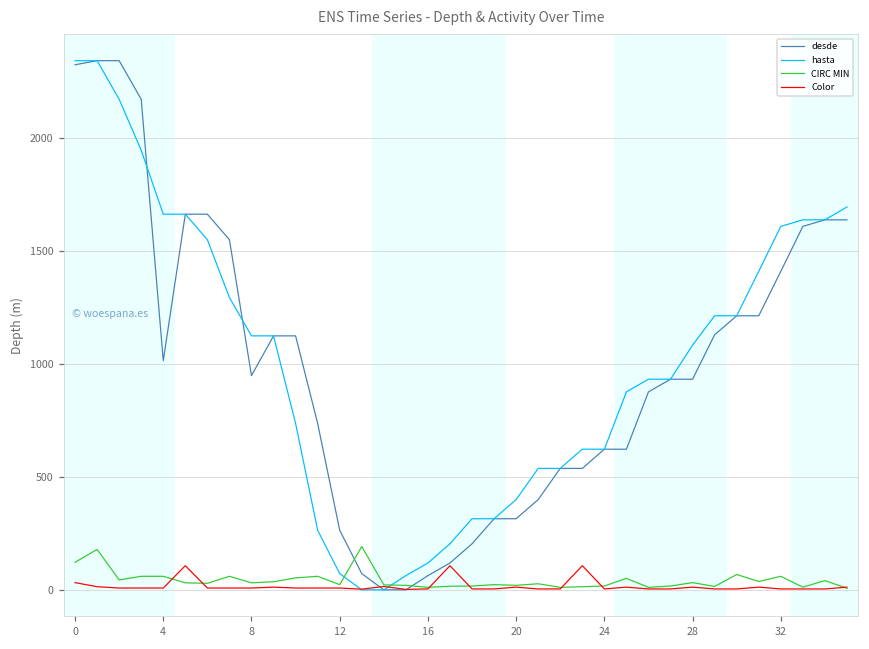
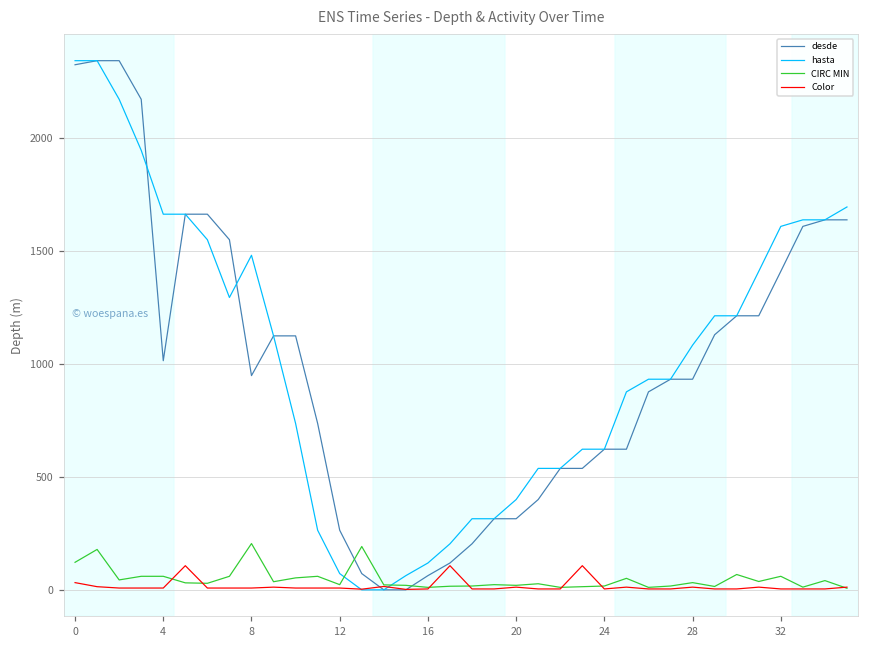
hasta, 8: 1130 -> 1480
CIRC MIN, 8: 30 -> 210
